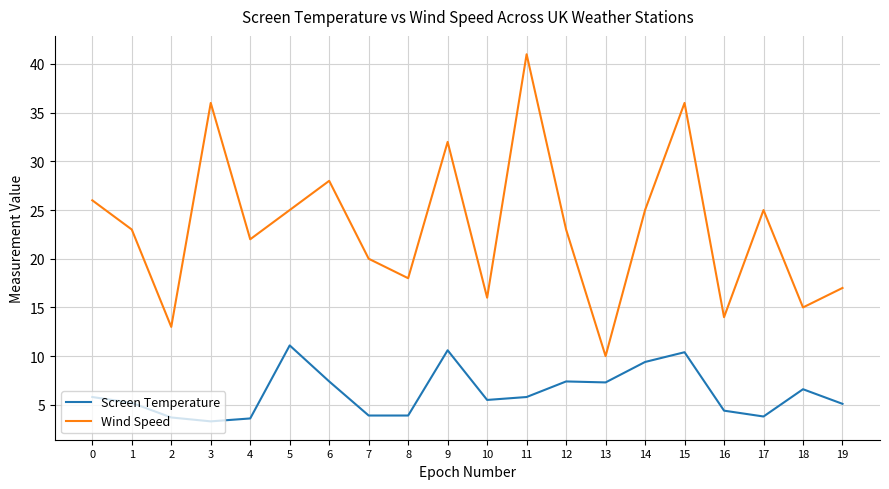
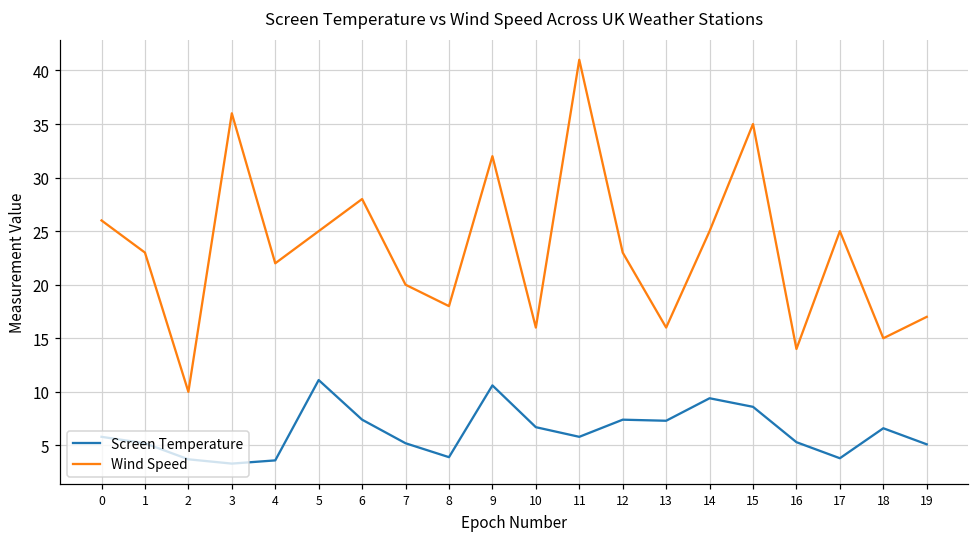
Wind Speed, 2: 13 -> 10
Screen Temperature, 7: 4 -> 5
Screen Temperature, 10: 6 -> 7
Wind Speed, 13: 10 -> 16
Screen Temperature, 15: 10 -> 9
Wind Speed, 15: 36 -> 35
Screen Temperature, 16: 4 -> 5
